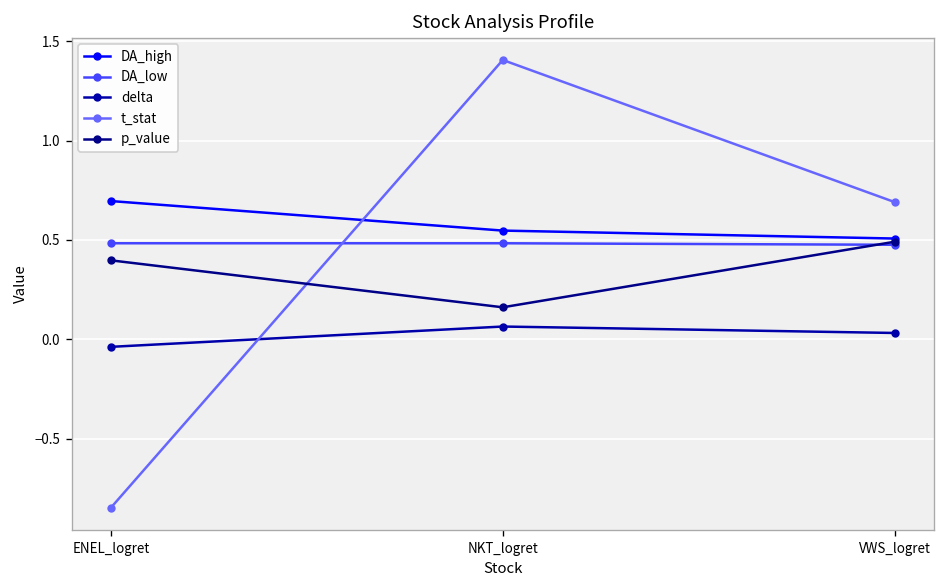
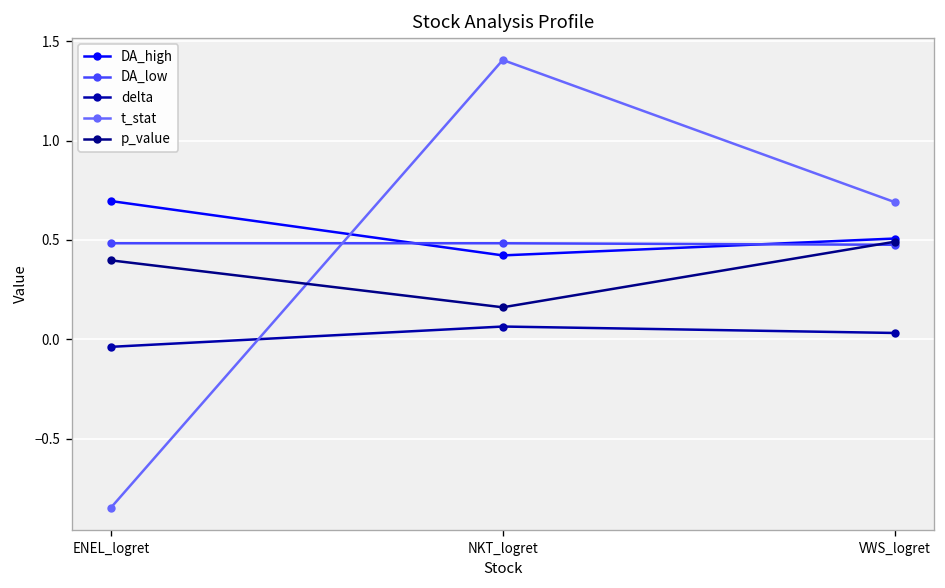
DA_high, NKT_logret: 0.55 -> 0.42
